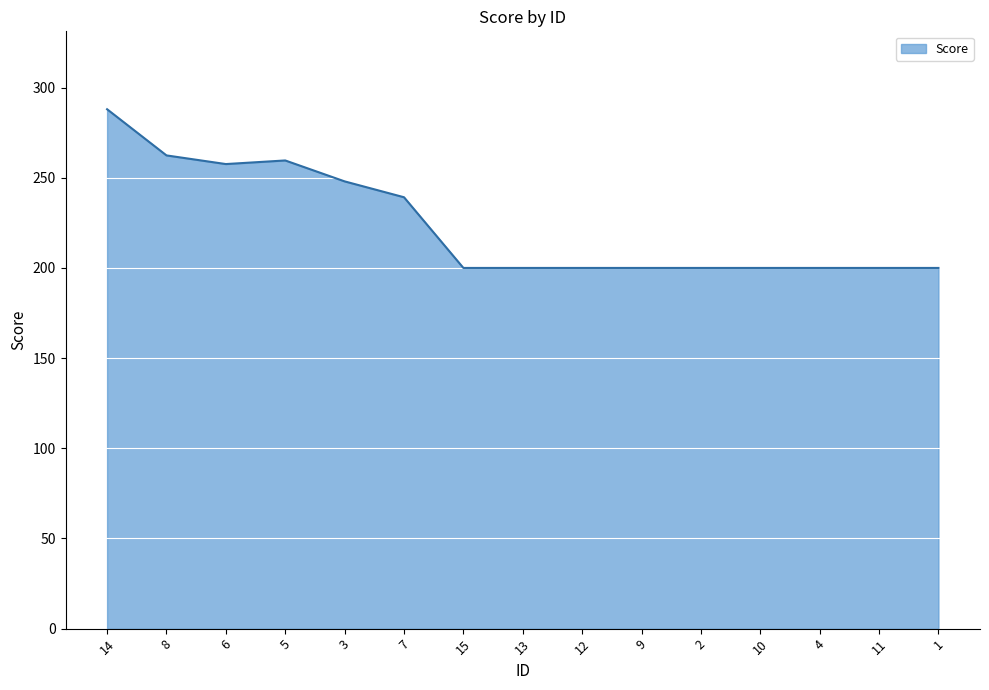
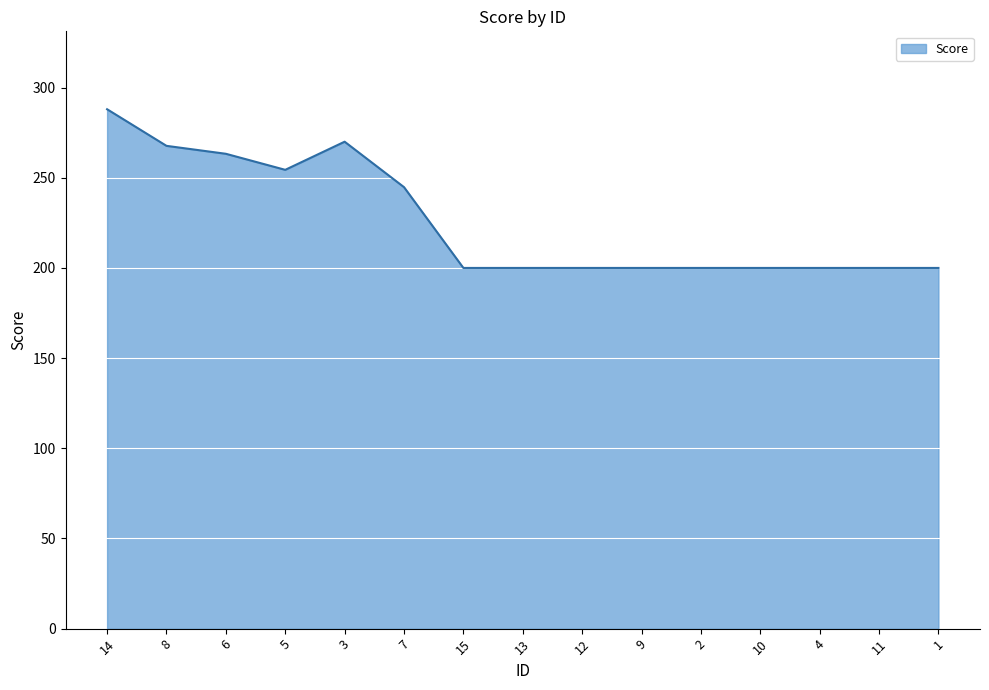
8: 262 -> 268
6: 258 -> 263
5: 260 -> 254
3: 248 -> 270
7: 239 -> 245
